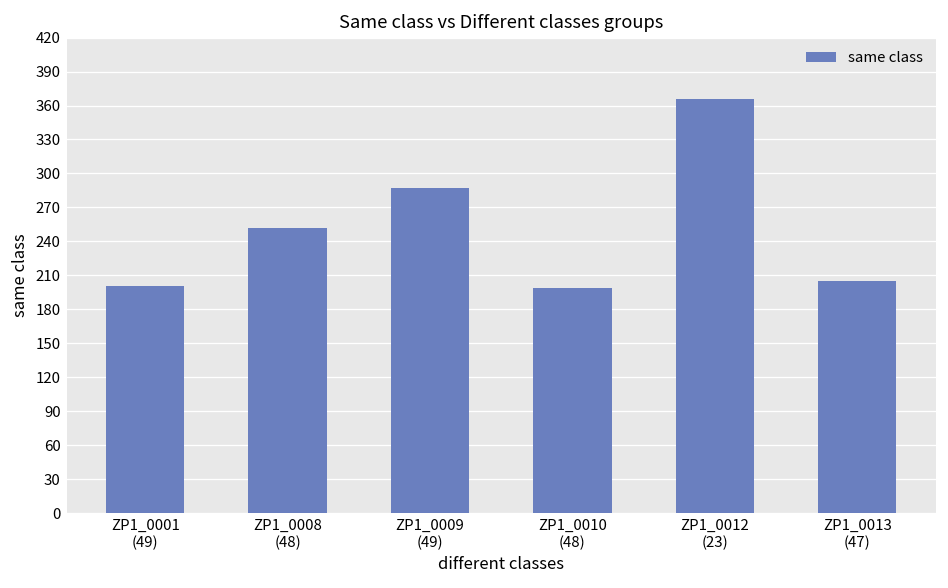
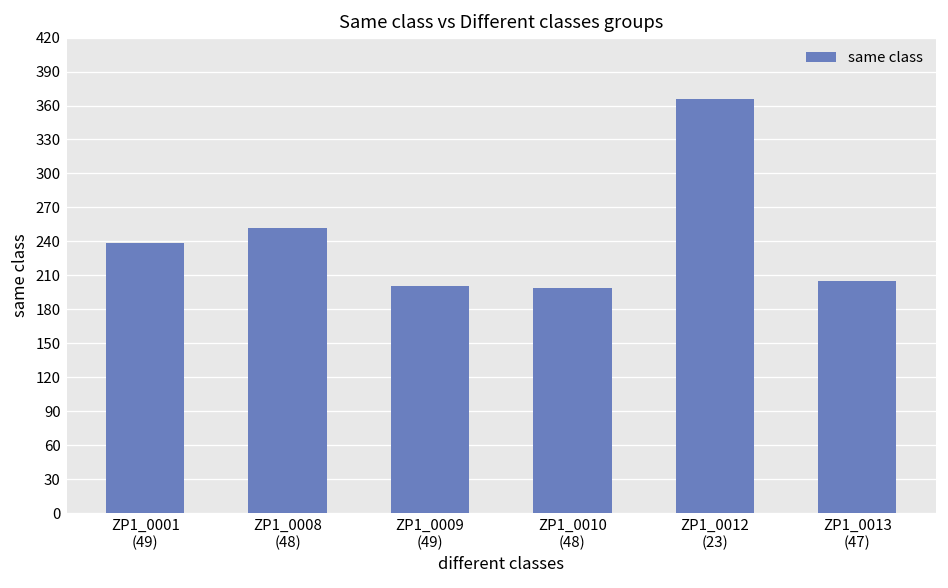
ZP1_0001 (49): 200 -> 240
ZP1_0009 (49): 290 -> 200
